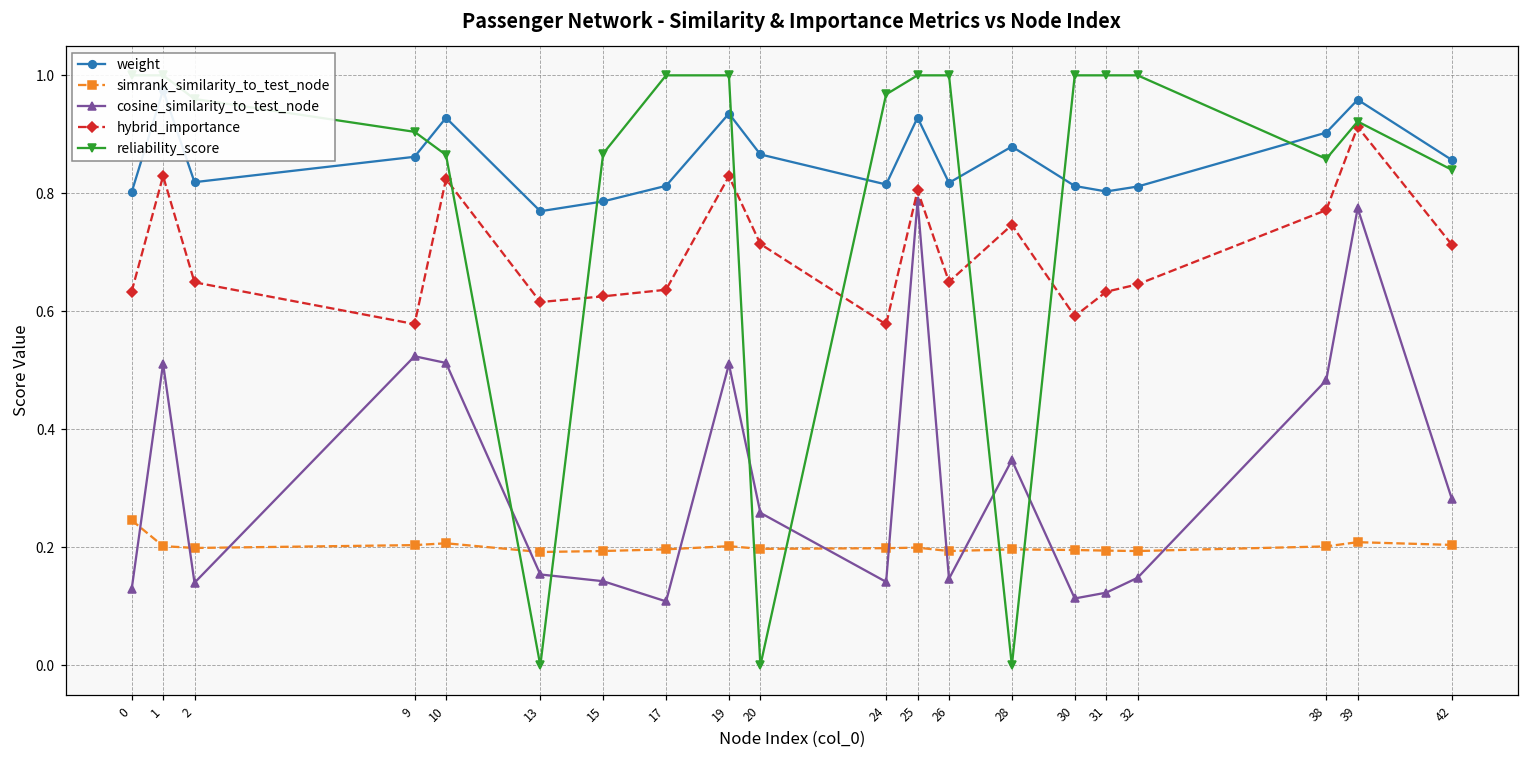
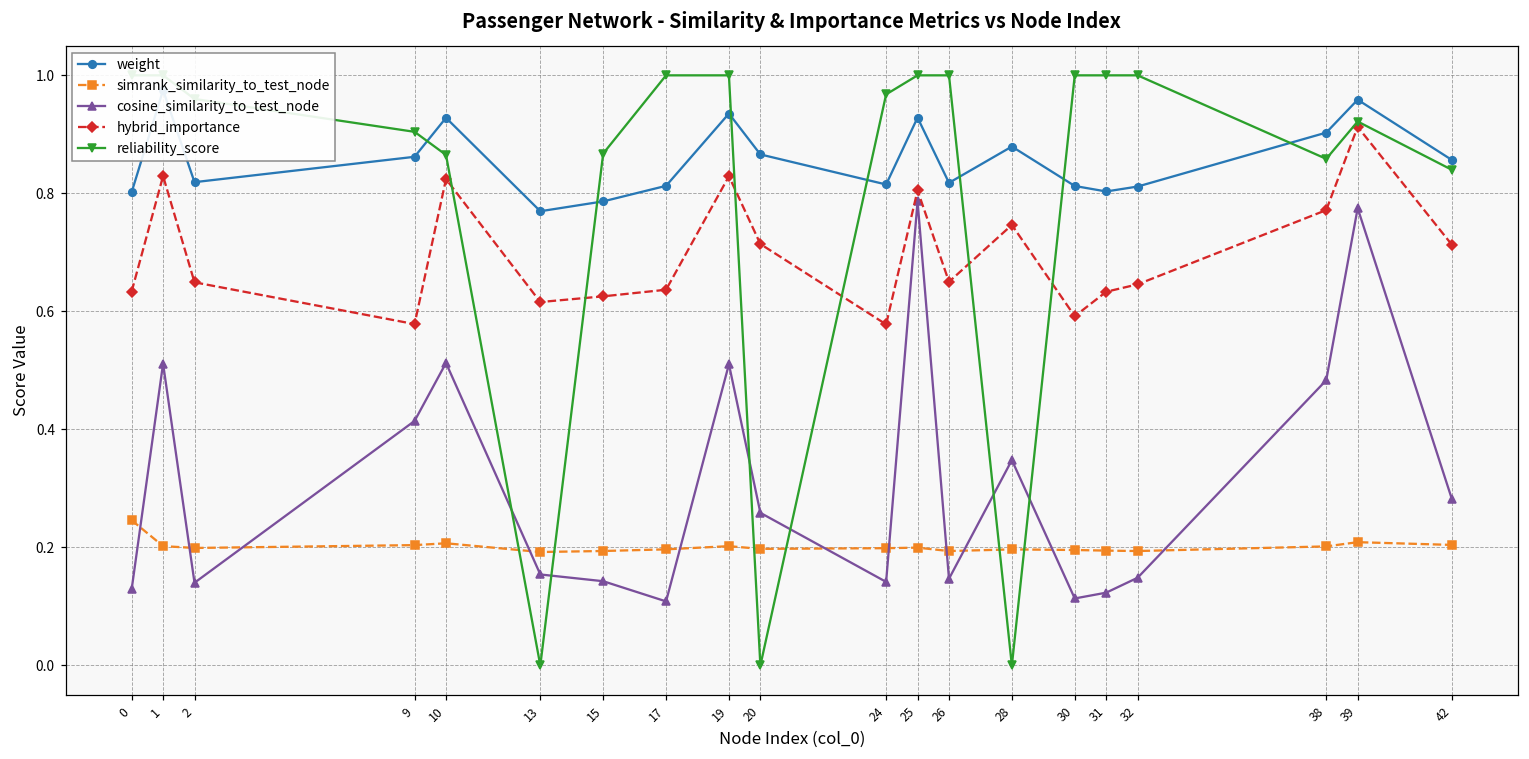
cosine_similarity_to_test_node, 9: 0.52 -> 0.41
